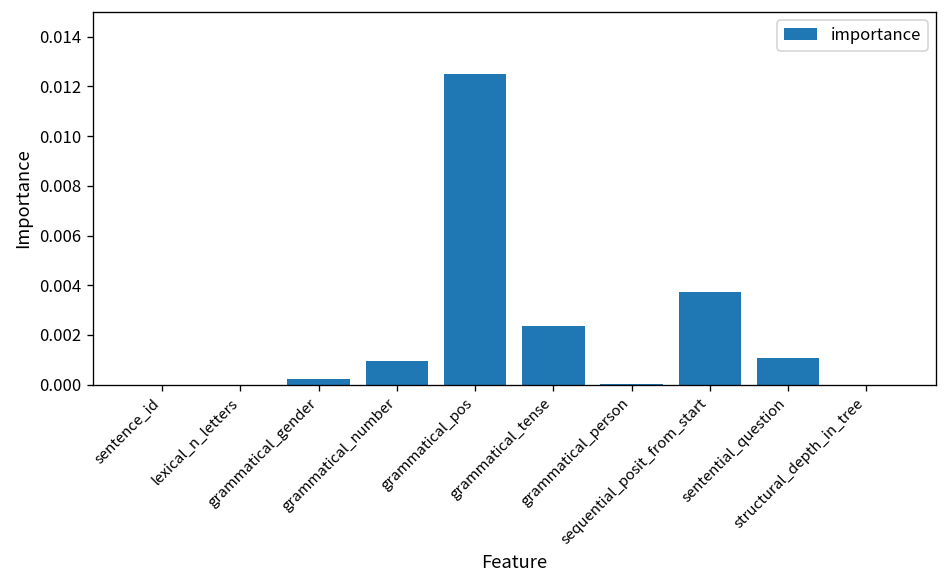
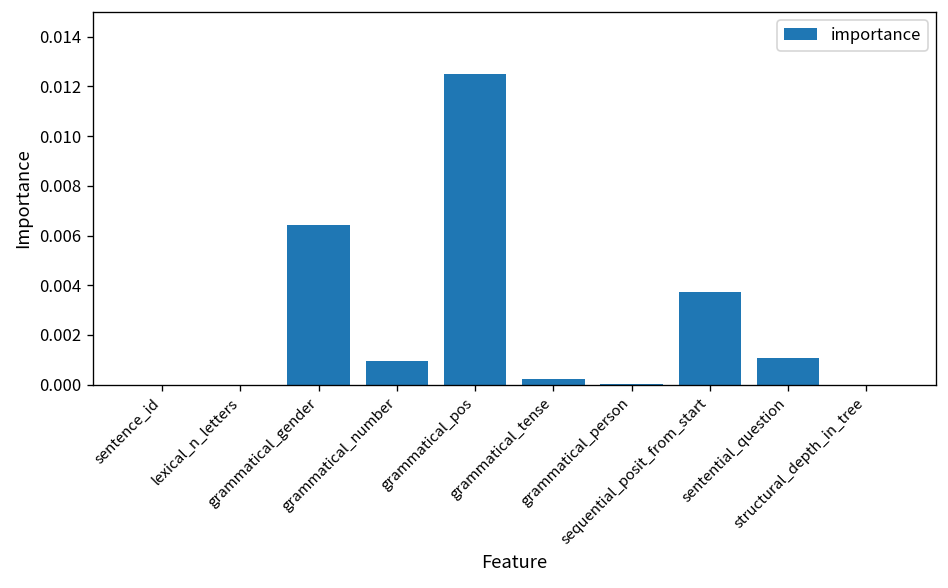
grammatical_gender: 0.0002 -> 0.0064
grammatical_tense: 0.0024 -> 0.0002
